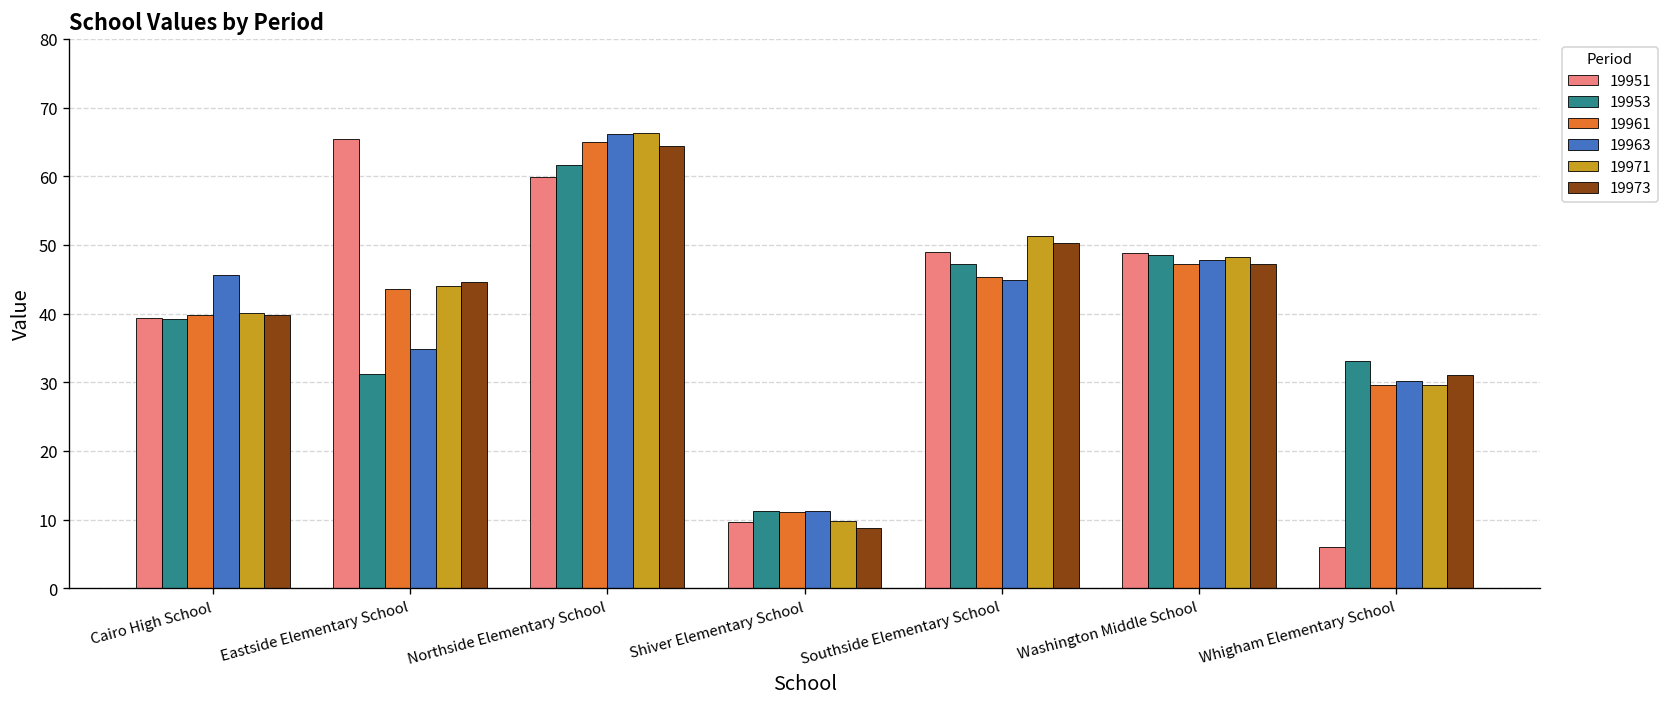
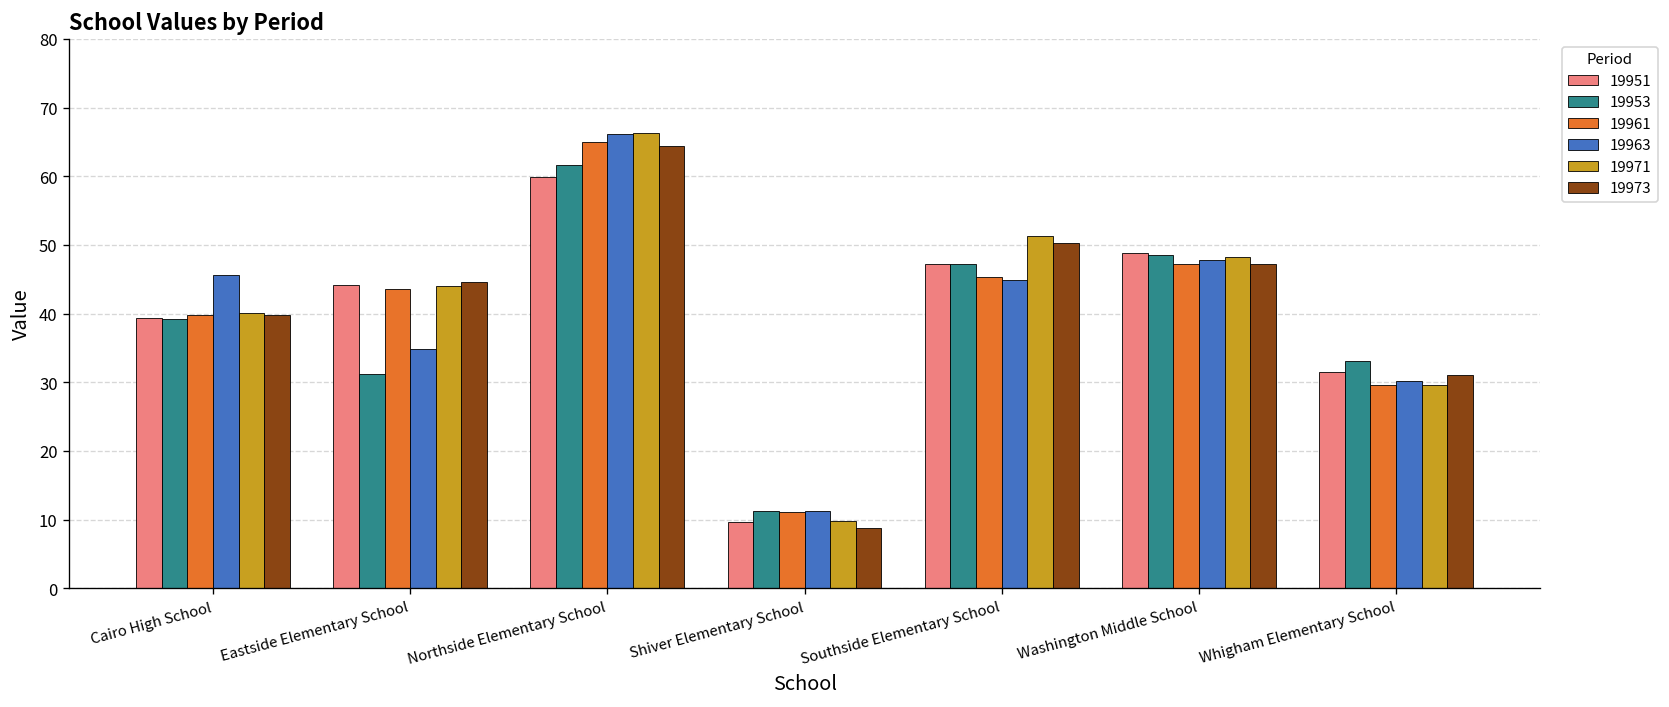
19951, Eastside Elementary School: 65 -> 44
19951, Southside Elementary School: 49 -> 47
19951, Whigham Elementary School: 6 -> 32
